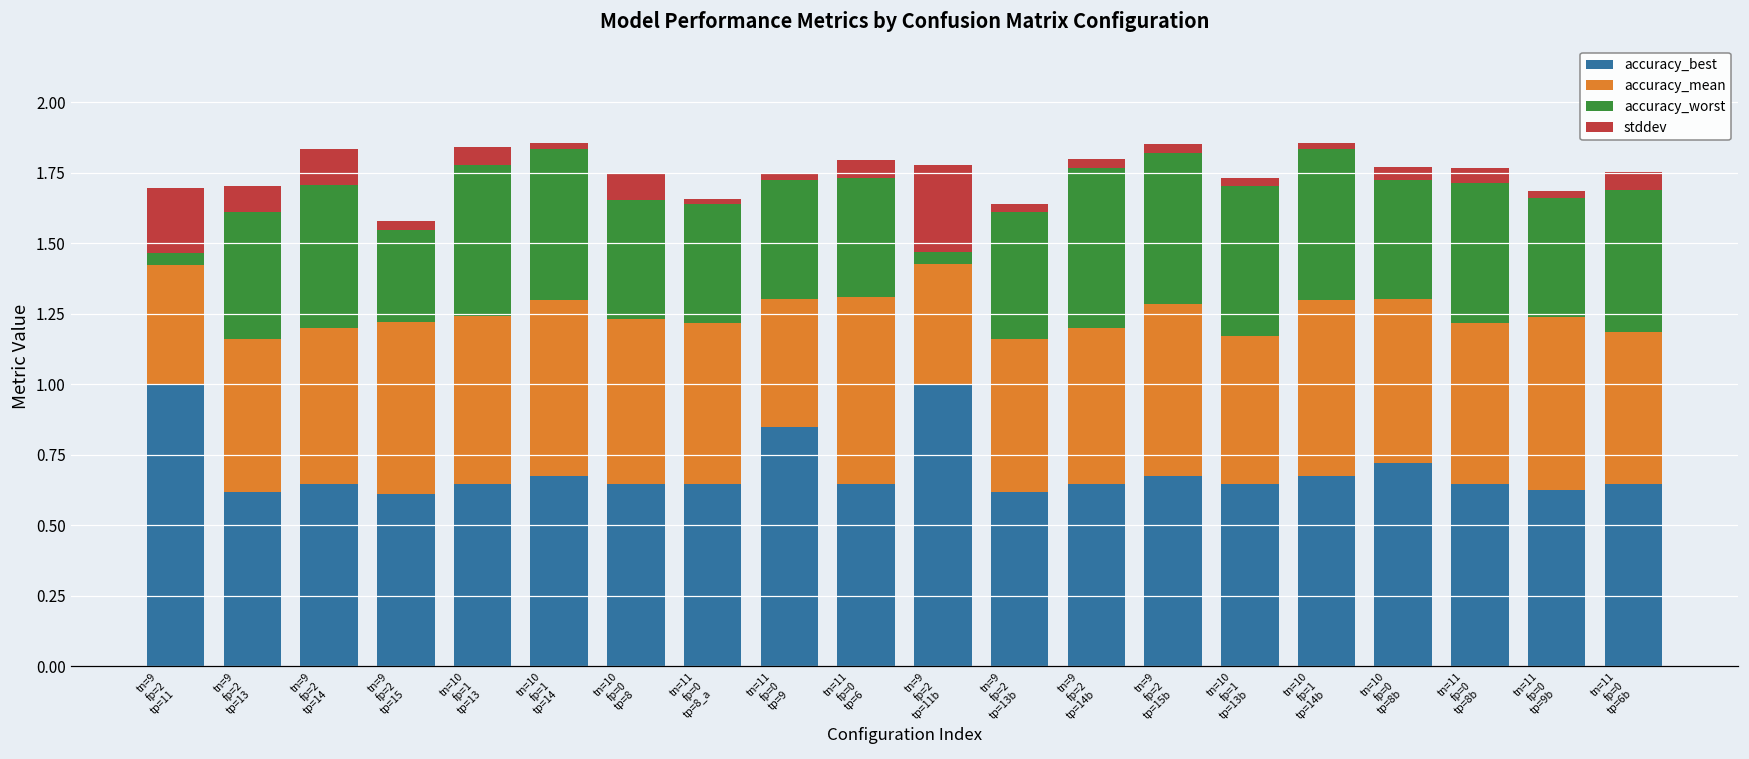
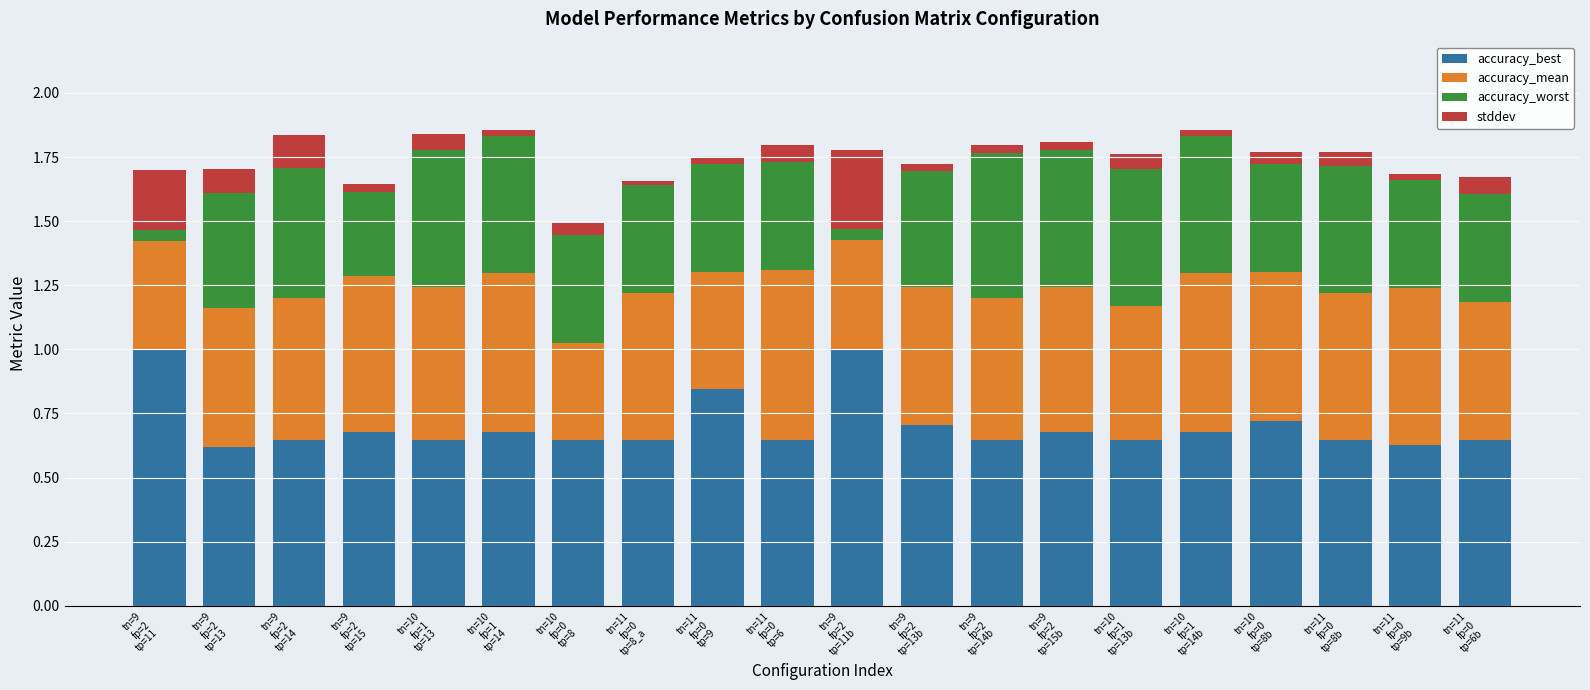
accuracy_best, tn=9 fp=2 tp=15: 0.61 -> 0.68
accuracy_mean, tn=10 fp=0 tp=8: 0.58 -> 0.38
stddev, tn=10 fp=0 tp=8: 0.10 -> 0.04
accuracy_best, tn=9 fp=2 tp=13b: 0.62 -> 0.70
accuracy_mean, tn=9 fp=2 tp=15b: 0.61 -> 0.57
stddev, tn=10 fp=1 tp=13b: 0.03 -> 0.06
accuracy_worst, tn=11 fp=0 tp=6b: 0.50 -> 0.42
